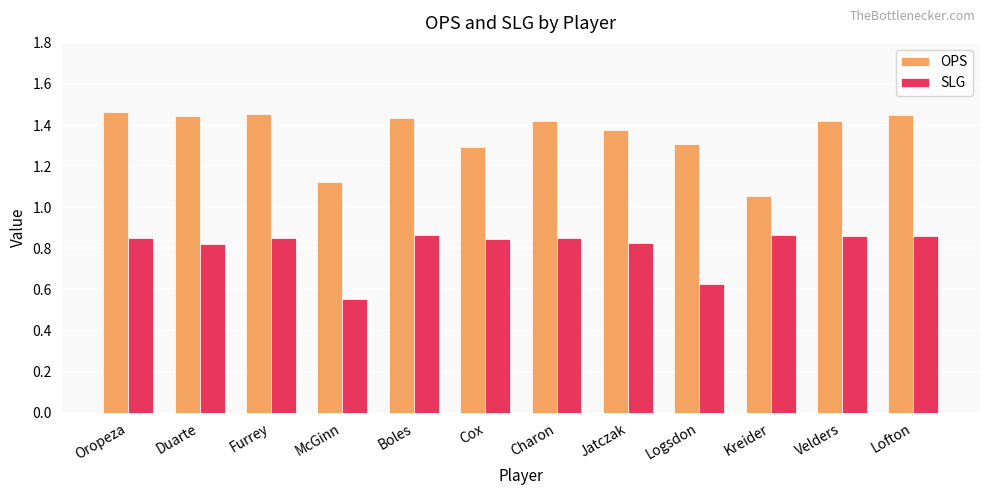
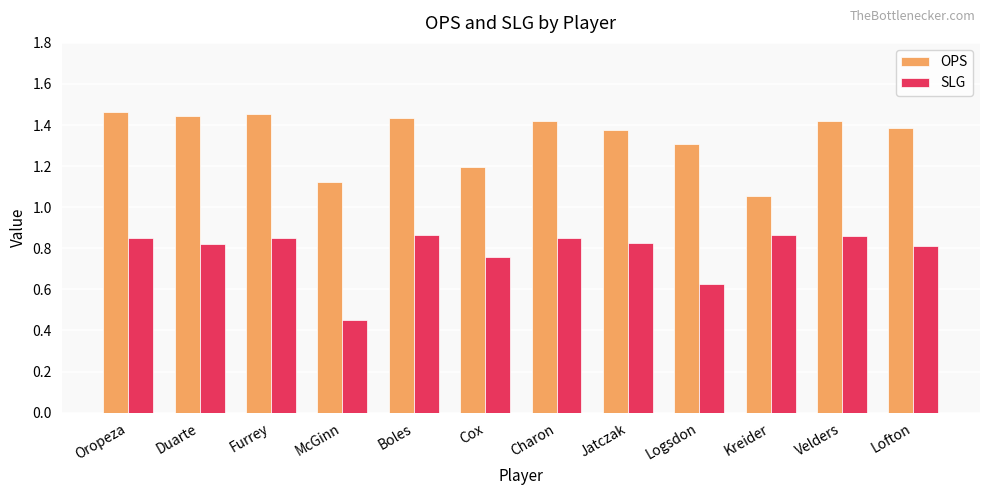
SLG, McGinn: 0.55 -> 0.45
OPS, Cox: 1.29 -> 1.20
SLG, Cox: 0.84 -> 0.76
OPS, Lofton: 1.45 -> 1.39
SLG, Lofton: 0.86 -> 0.81
